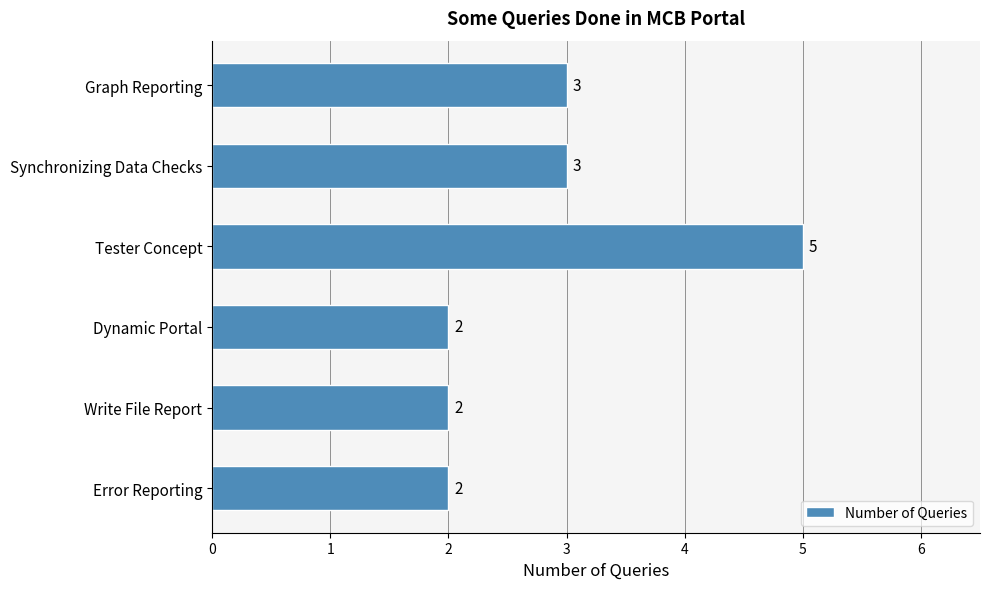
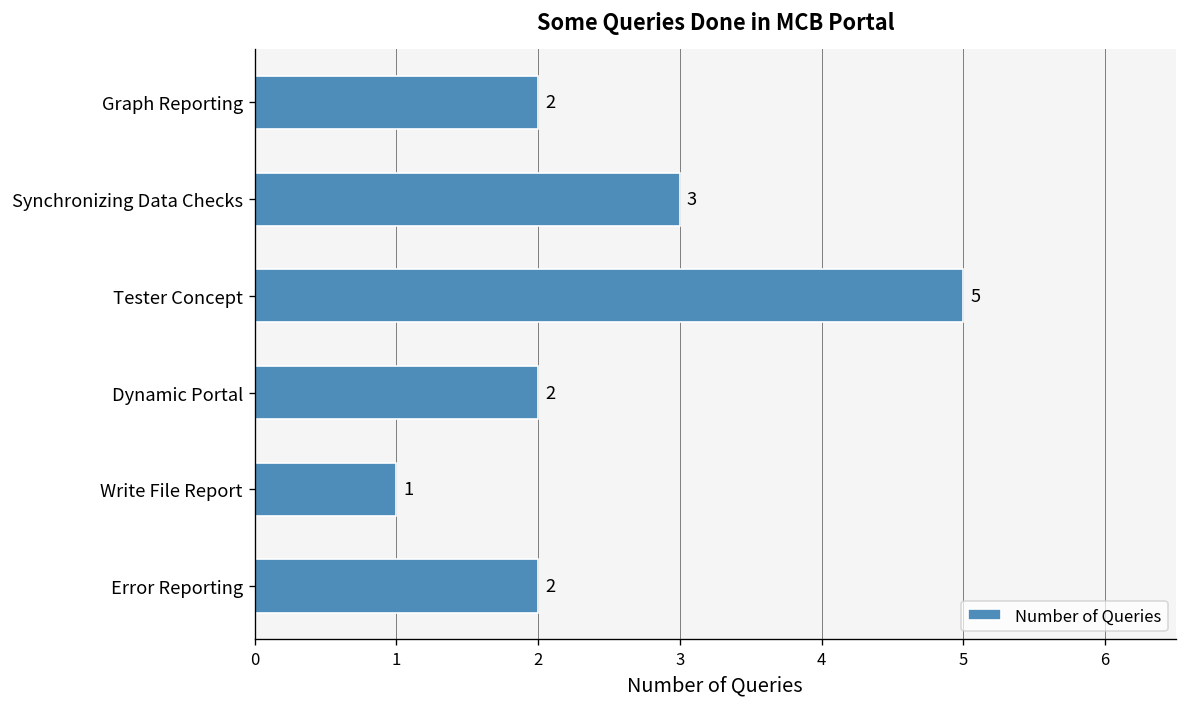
Graph Reporting: 3 -> 2
Write File Report: 2 -> 1
